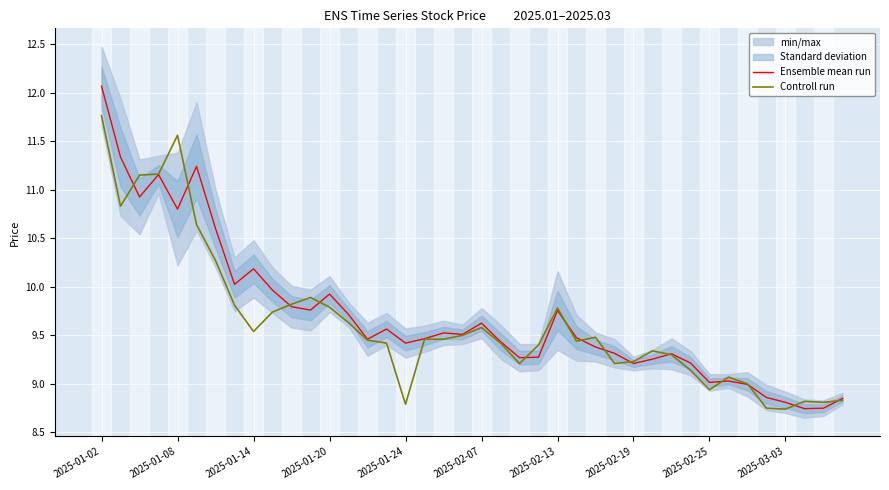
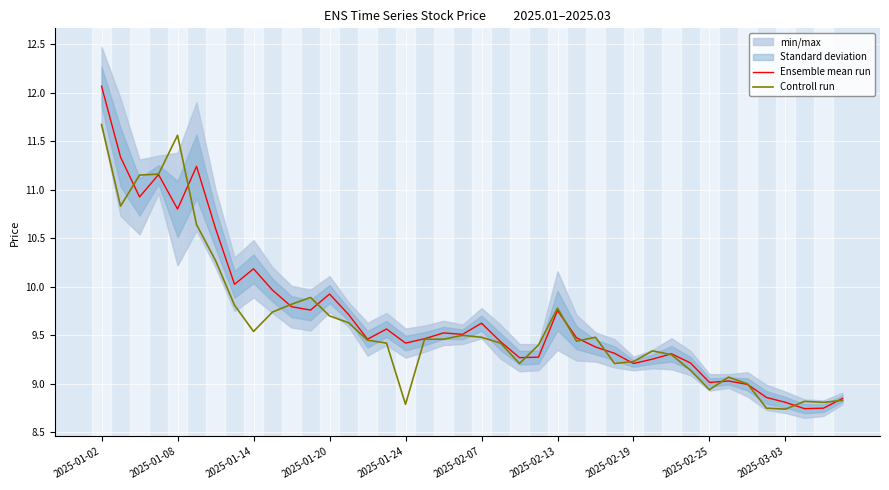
Controll run, 2025-01-02: 11.8 -> 11.7
Controll run, 2025-01-20: 9.8 -> 9.7
Controll run, 2025-02-07: 9.6 -> 9.5
